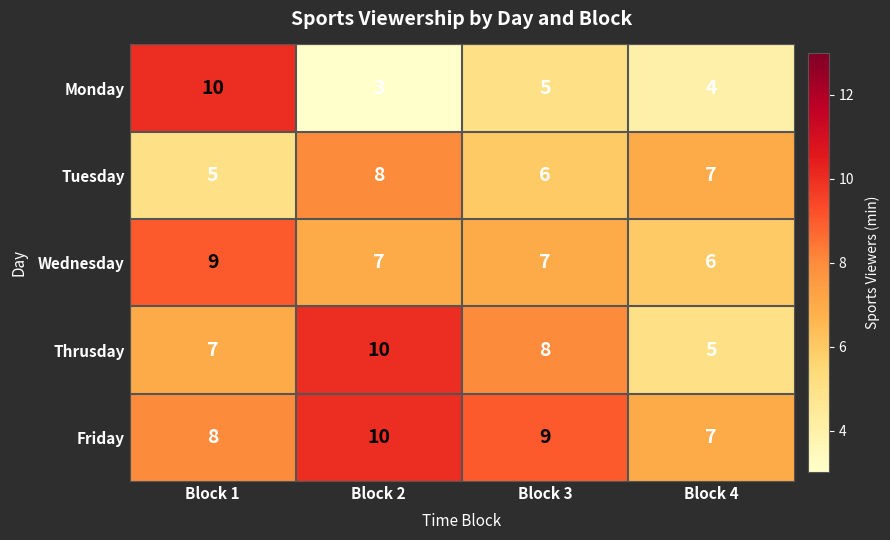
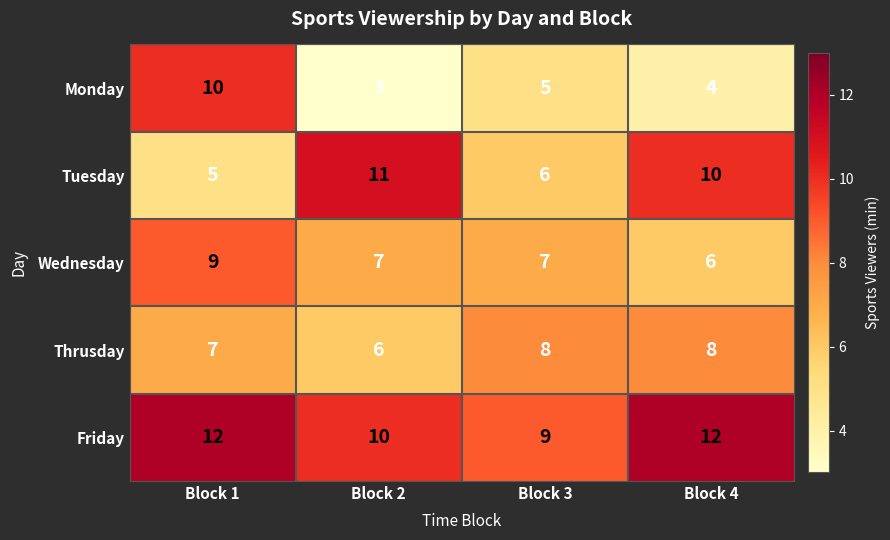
Tuesday, Block 2: 8 -> 11
Tuesday, Block 4: 7 -> 10
Thrusday, Block 2: 10 -> 6
Thrusday, Block 4: 5 -> 8
Friday, Block 1: 8 -> 12
Friday, Block 4: 7 -> 12
